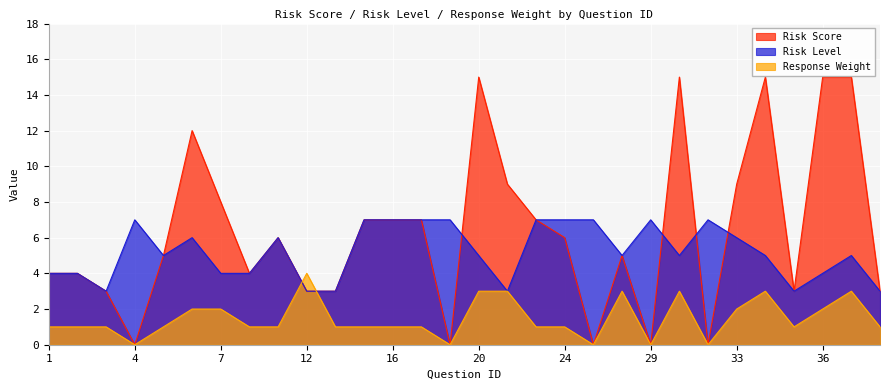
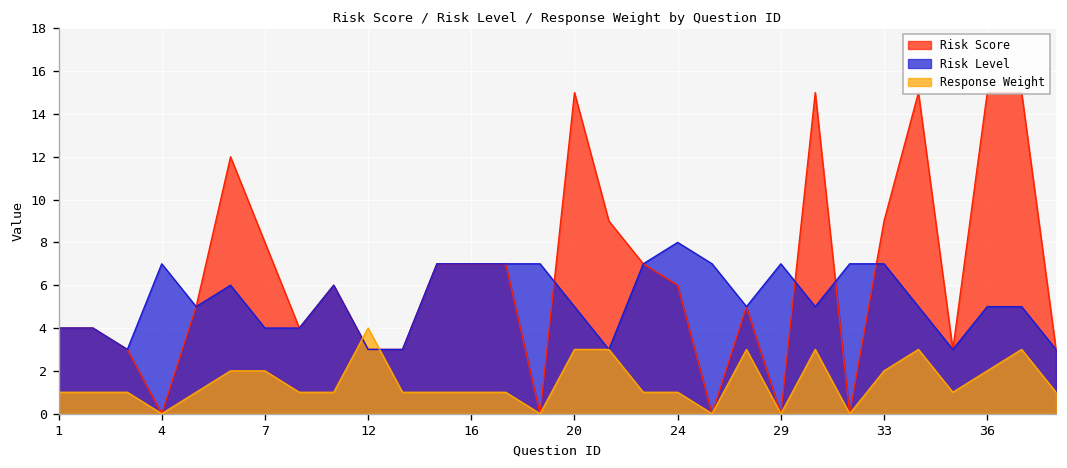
Risk Level, 24: 7 -> 8
Risk Level, 33: 6 -> 7
Risk Level, 36: 4 -> 5
